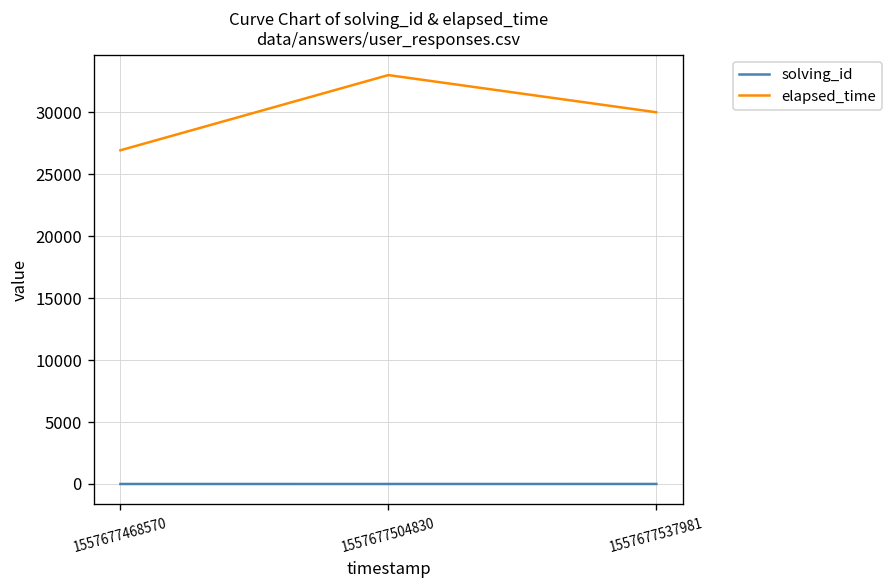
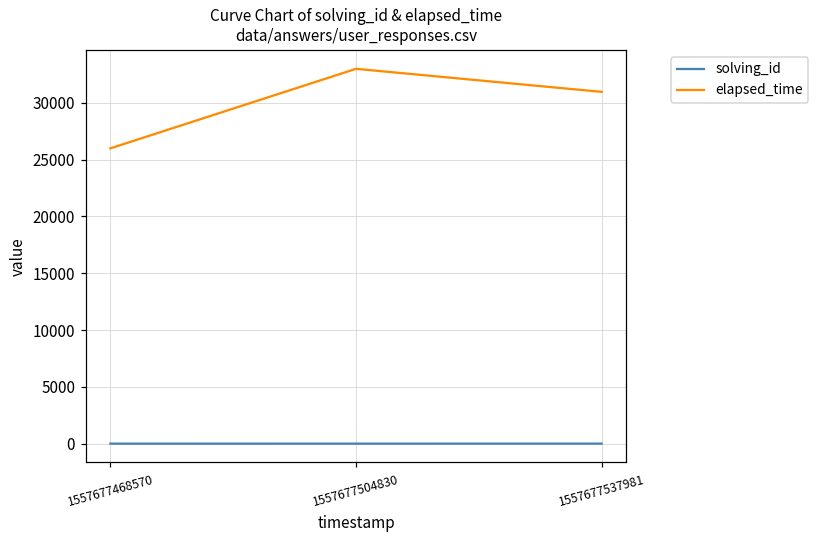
elapsed_time, 1557677468570: 26900 -> 26000
elapsed_time, 1557677537981: 30000 -> 31000
